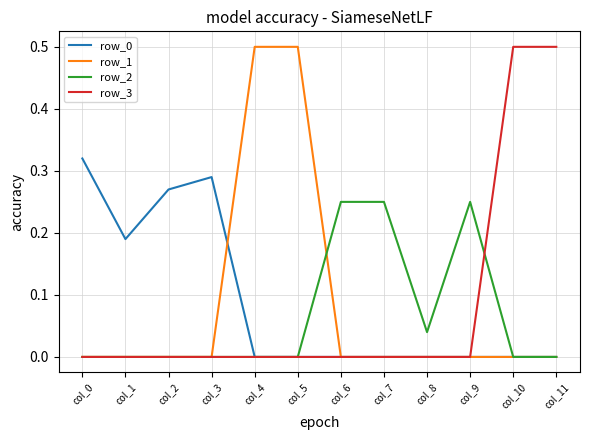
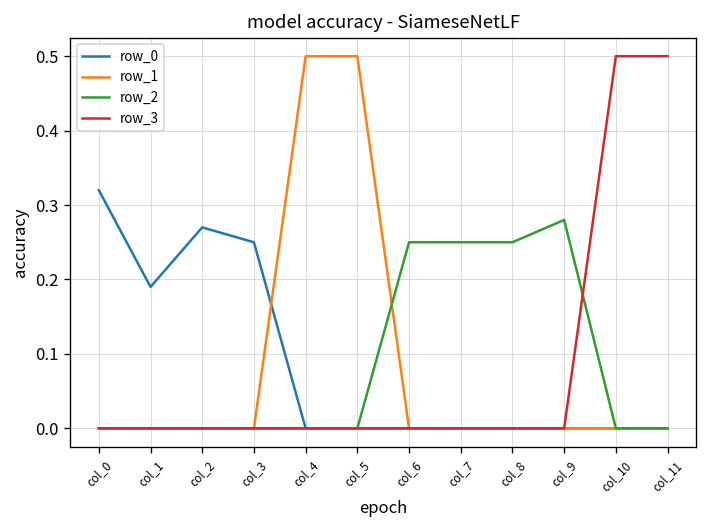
row_0, col_3: 0.29 -> 0.25
row_2, col_8: 0.04 -> 0.25
row_2, col_9: 0.25 -> 0.28
